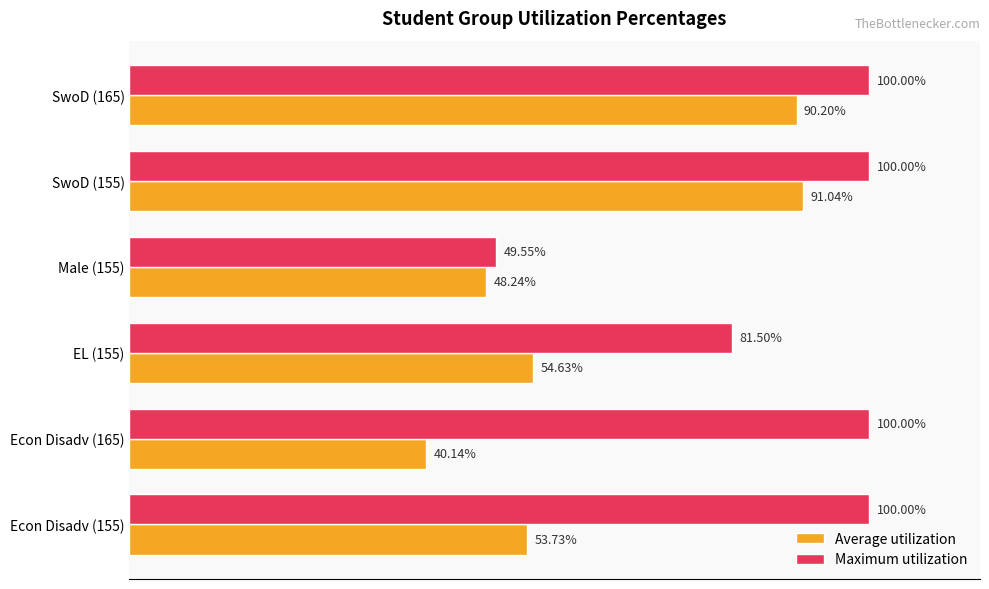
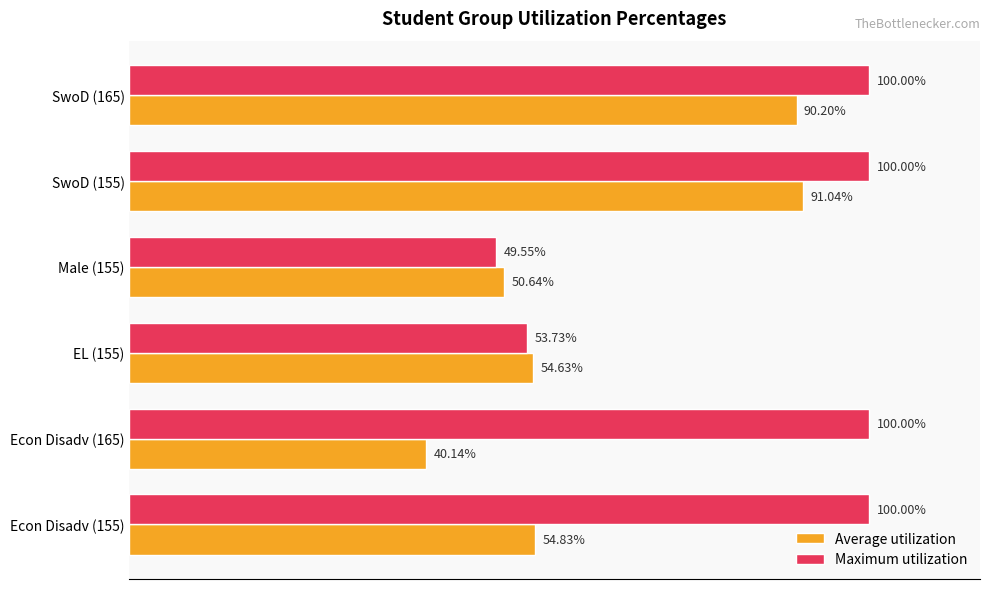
Average utilization, Male (155): 48.24% -> 50.64%
Maximum utilization, EL (155): 81.50% -> 53.73%
Average utilization, Econ Disadv (155): 53.73% -> 54.83%
